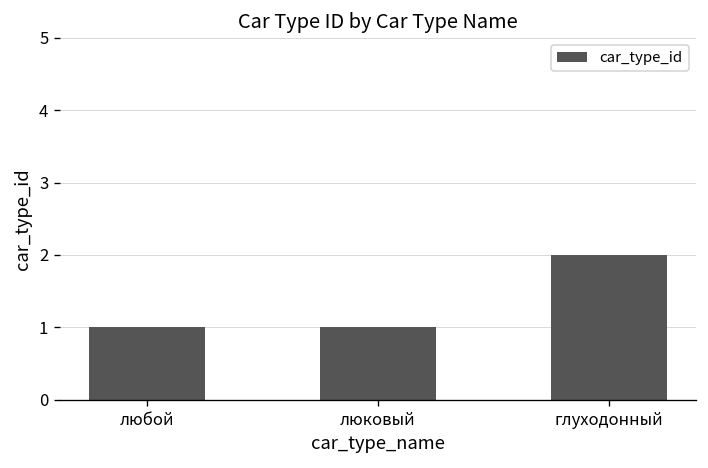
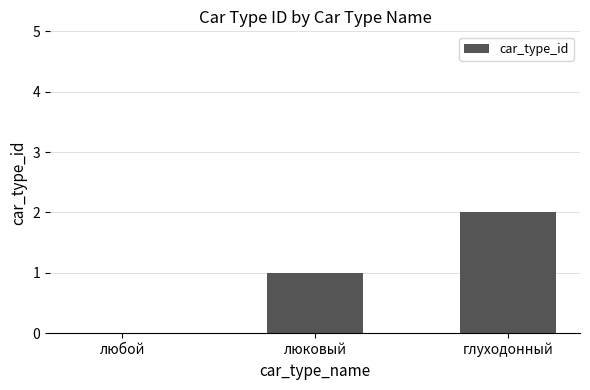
любой: 1 -> 0
